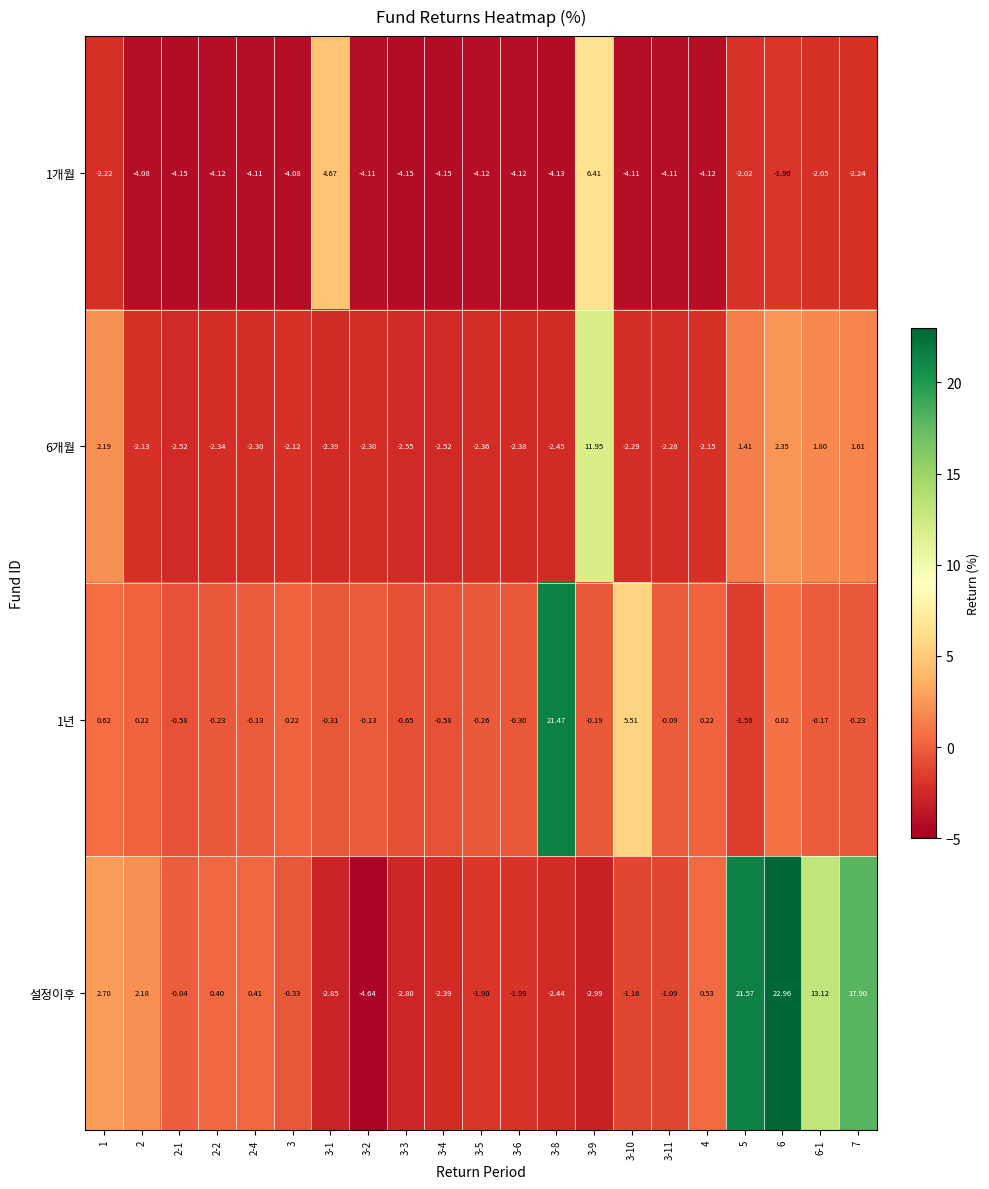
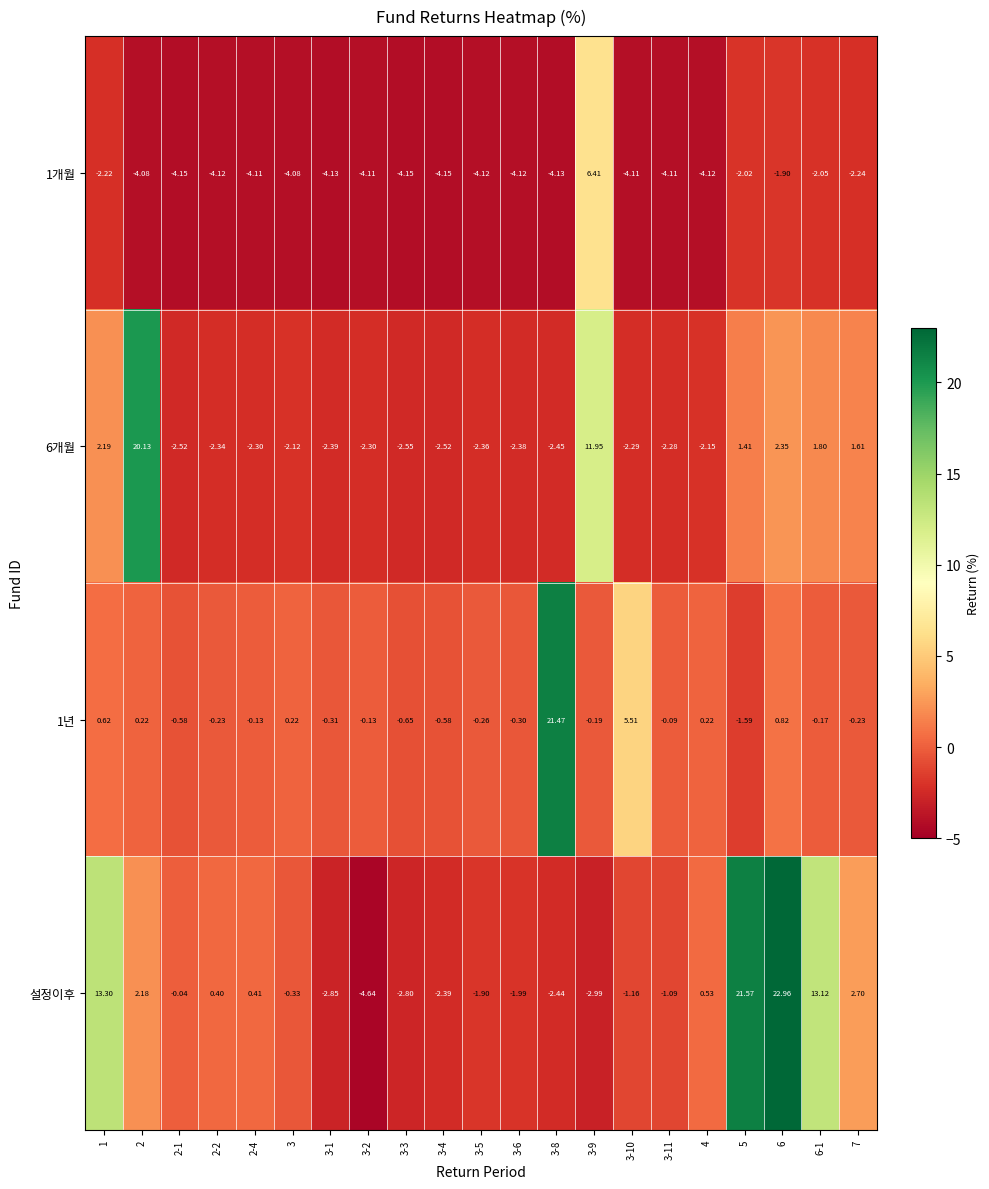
1개월, 3-1: 4.67 -> -4.13
6개월, 2: -2.13 -> 20.13
설정이후, 1: 2.70 -> 13.30
설정이후, 7: 17.90 -> 2.70
